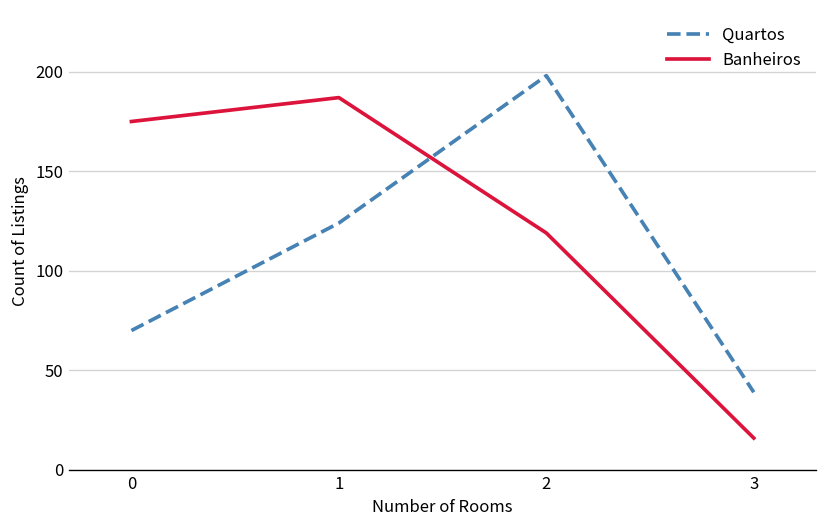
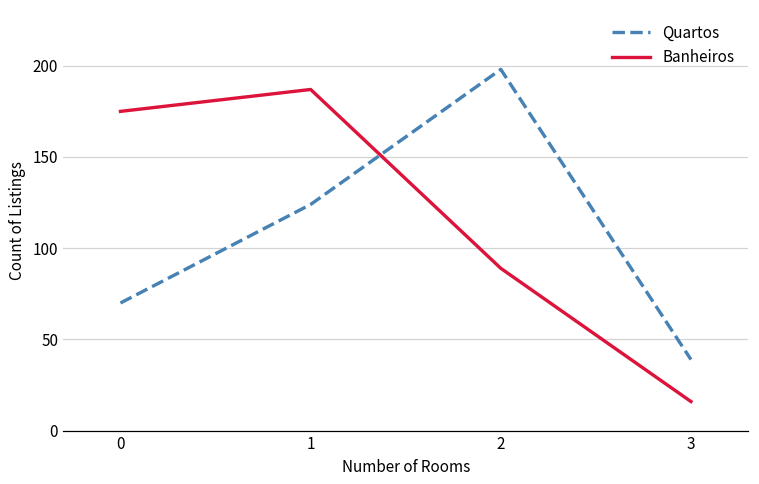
Banheiros, 2: 119 -> 89
